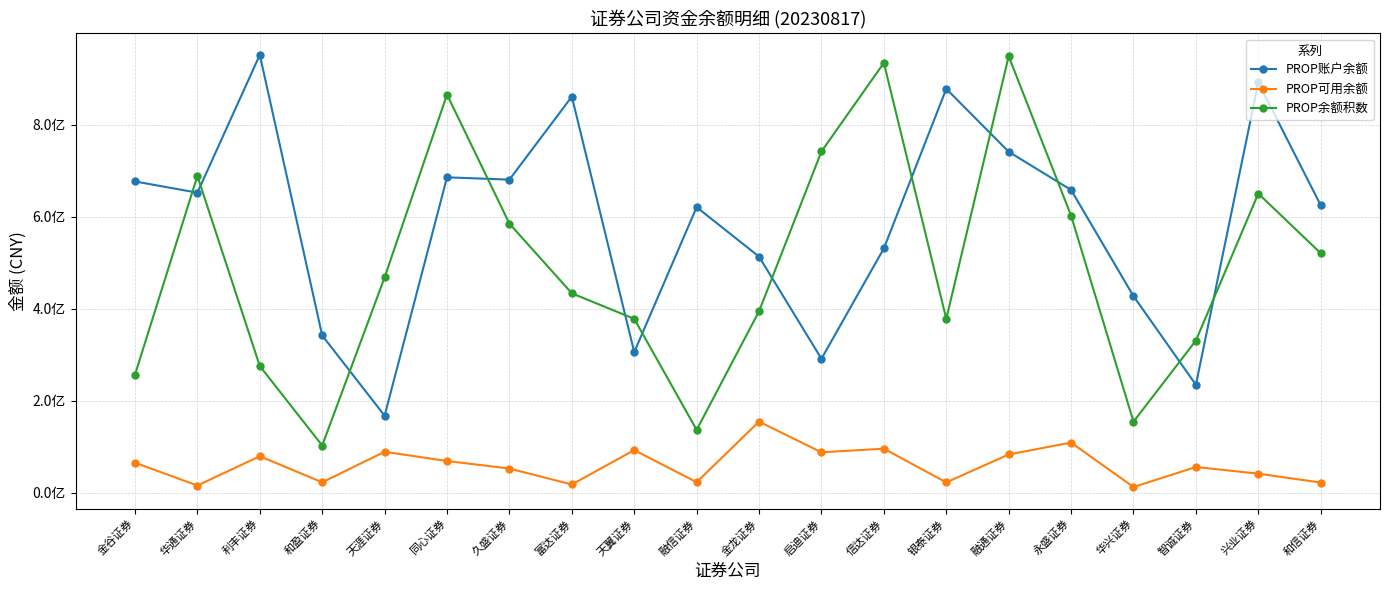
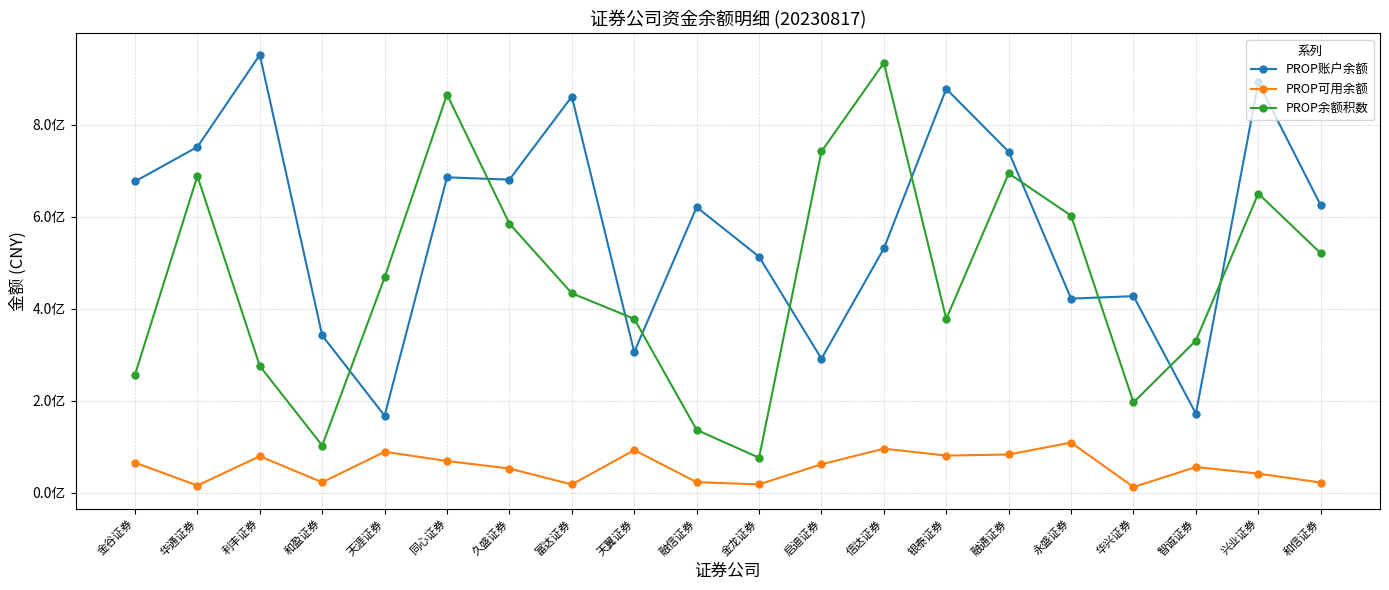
PROP账户余额, 华通证券: 6.5亿 -> 7.5亿
PROP可用余额, 金龙证券: 1.5亿 -> 0.2亿
PROP余额积数, 金龙证券: 3.9亿 -> 0.8亿
PROP可用余额, 启迪证券: 0.9亿 -> 0.6亿
PROP可用余额, 银泰证券: 0.2亿 -> 0.8亿
PROP余额积数, 融通证券: 9.5亿 -> 6.9亿
PROP账户余额, 永盛证券: 6.6亿 -> 4.2亿
PROP余额积数, 华兴证券: 1.5亿 -> 2.0亿
PROP账户余额, 智诚证券: 2.3亿 -> 1.7亿
